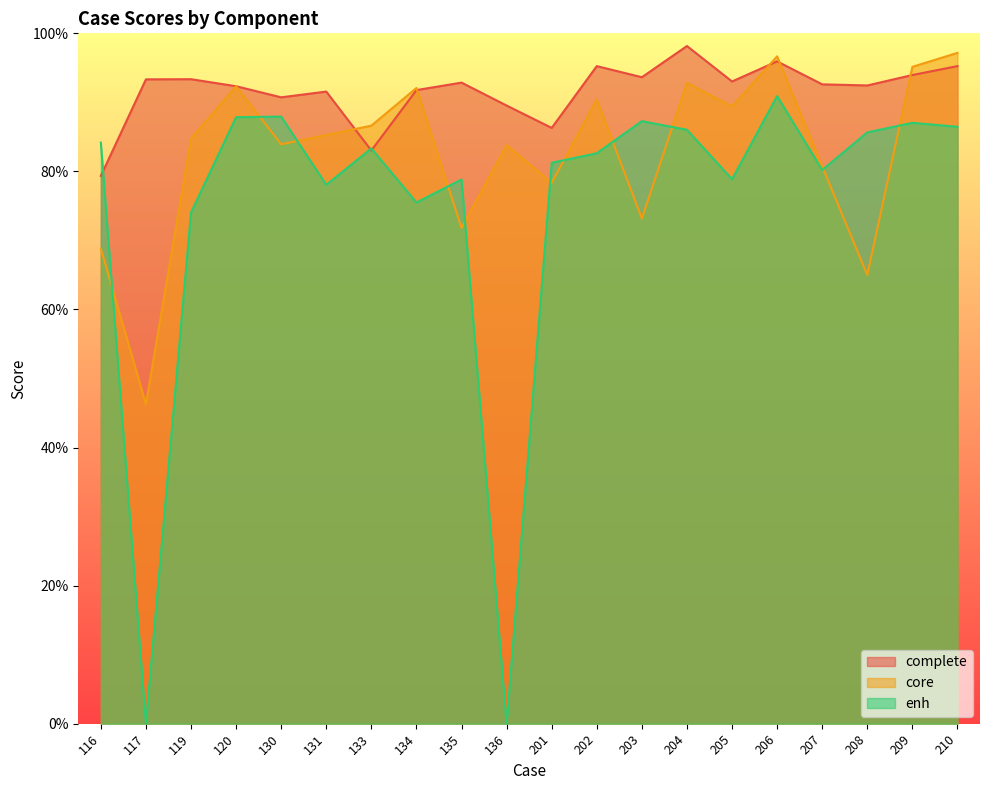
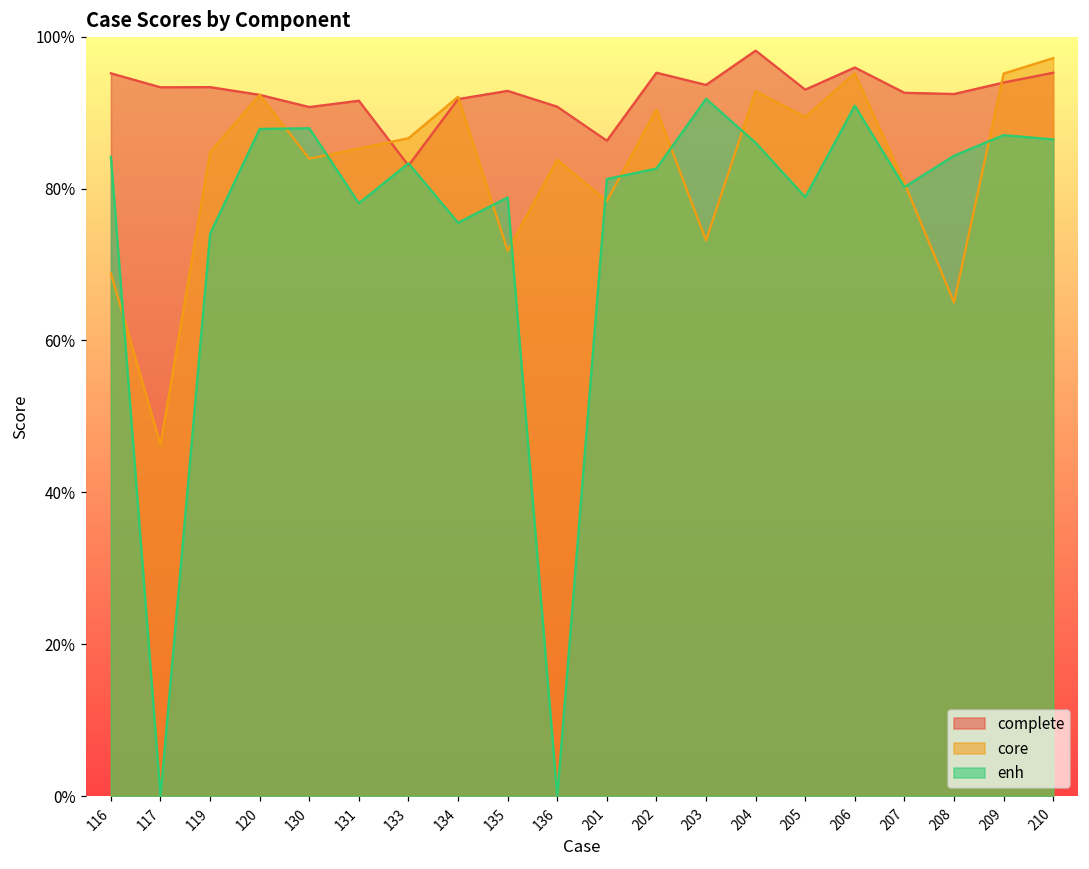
complete, 116: 79% -> 95%
complete, 136: 90% -> 91%
enh, 203: 87% -> 92%
core, 206: 97% -> 95%
enh, 208: 86% -> 84%
